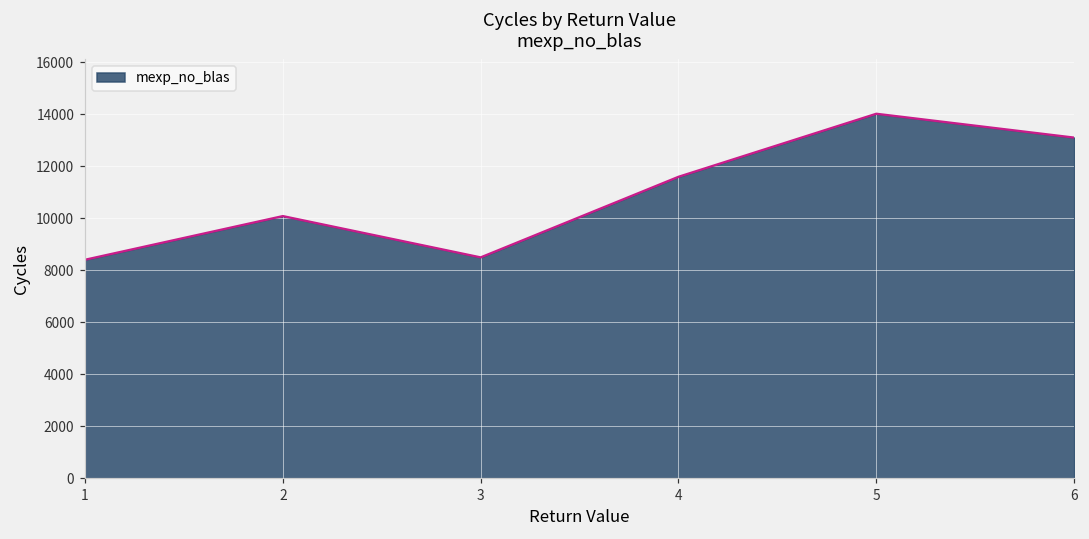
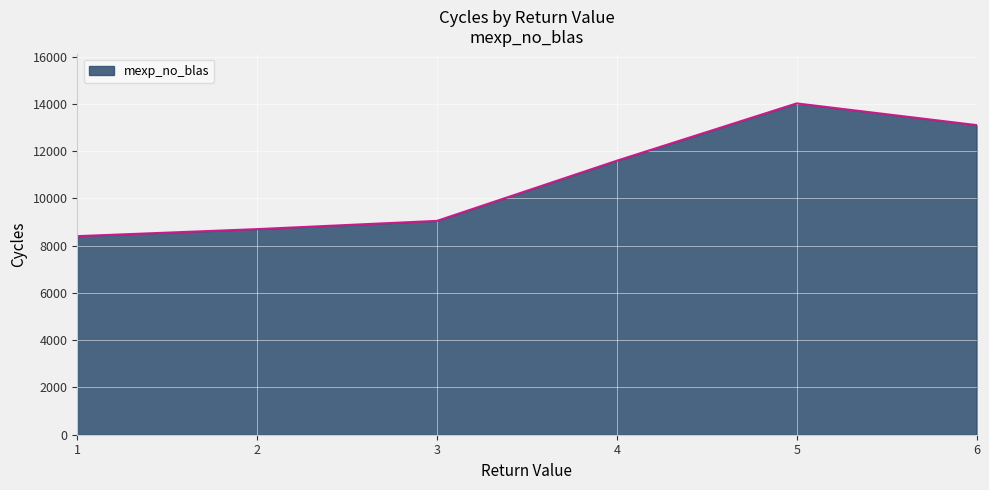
2: 10100 -> 8700
3: 8500 -> 9100
